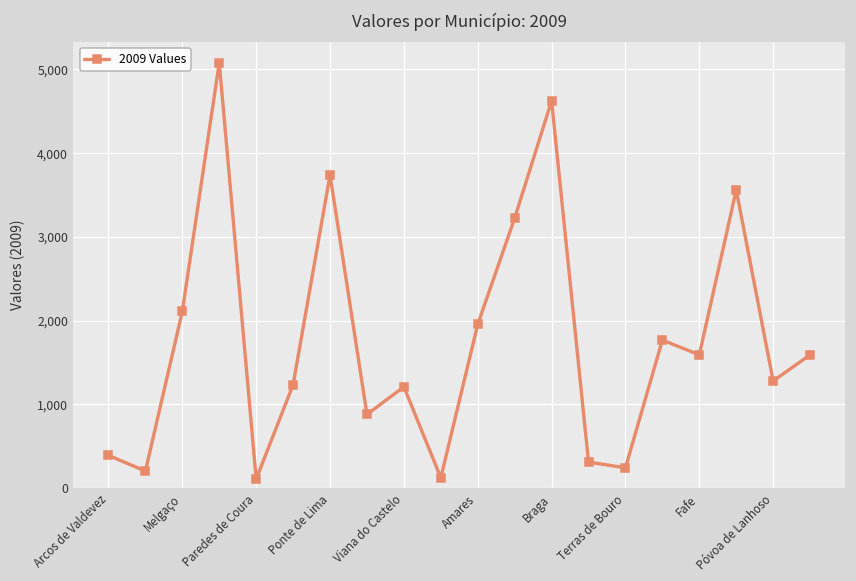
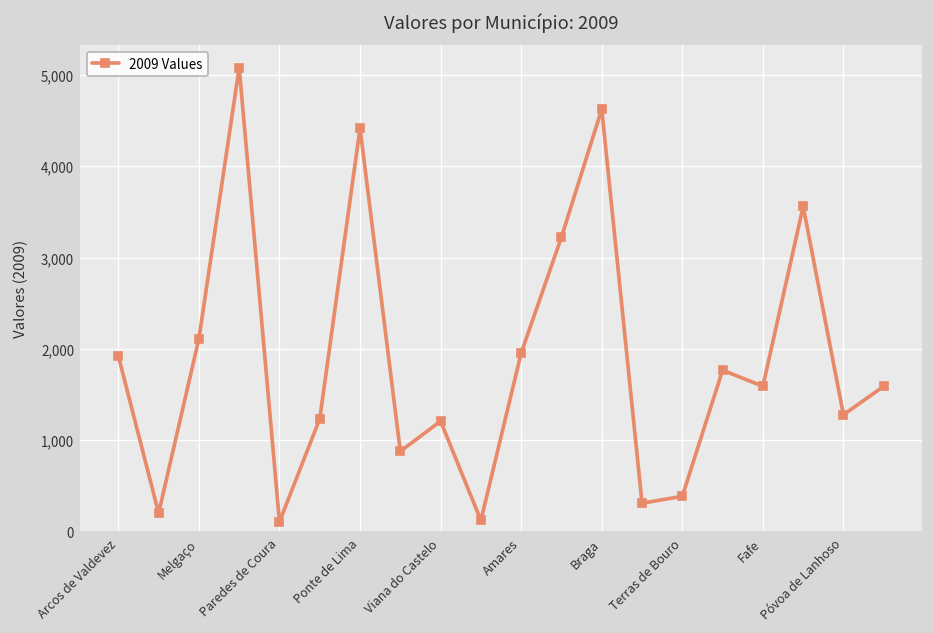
Arcos de Valdevez: 400 -> 1,900
Ponte de Lima: 3,700 -> 4,400
Terras de Bouro: 200 -> 400
